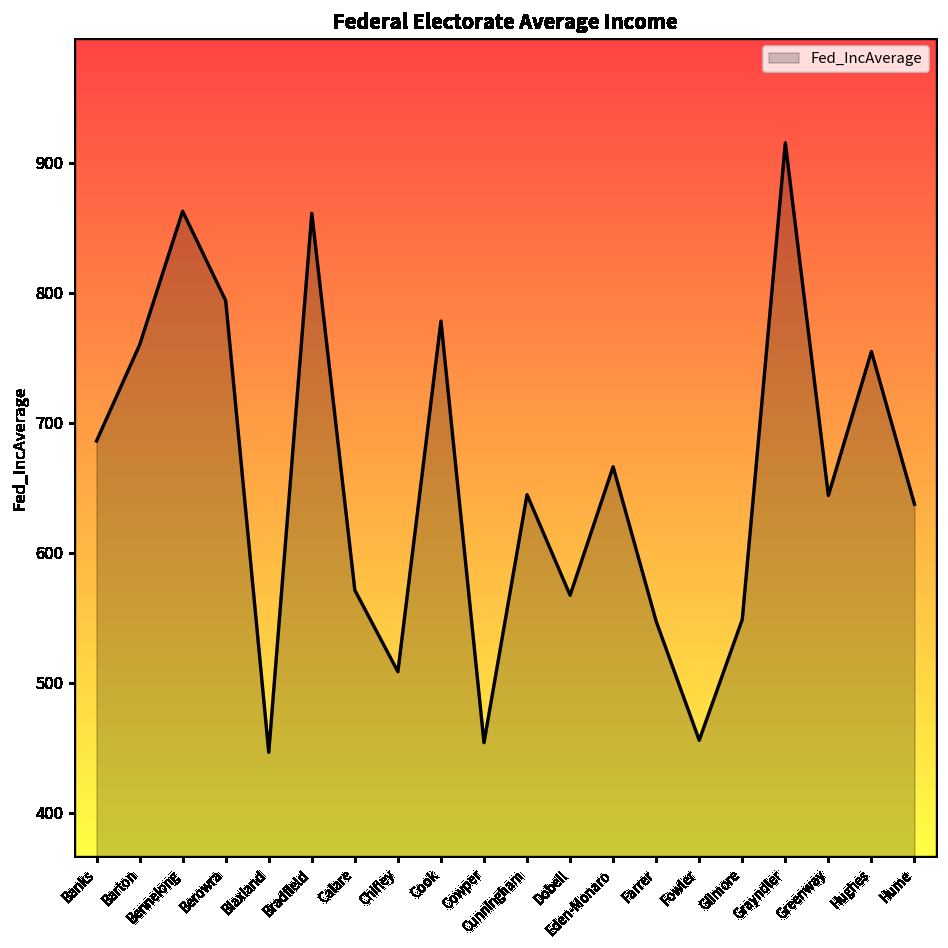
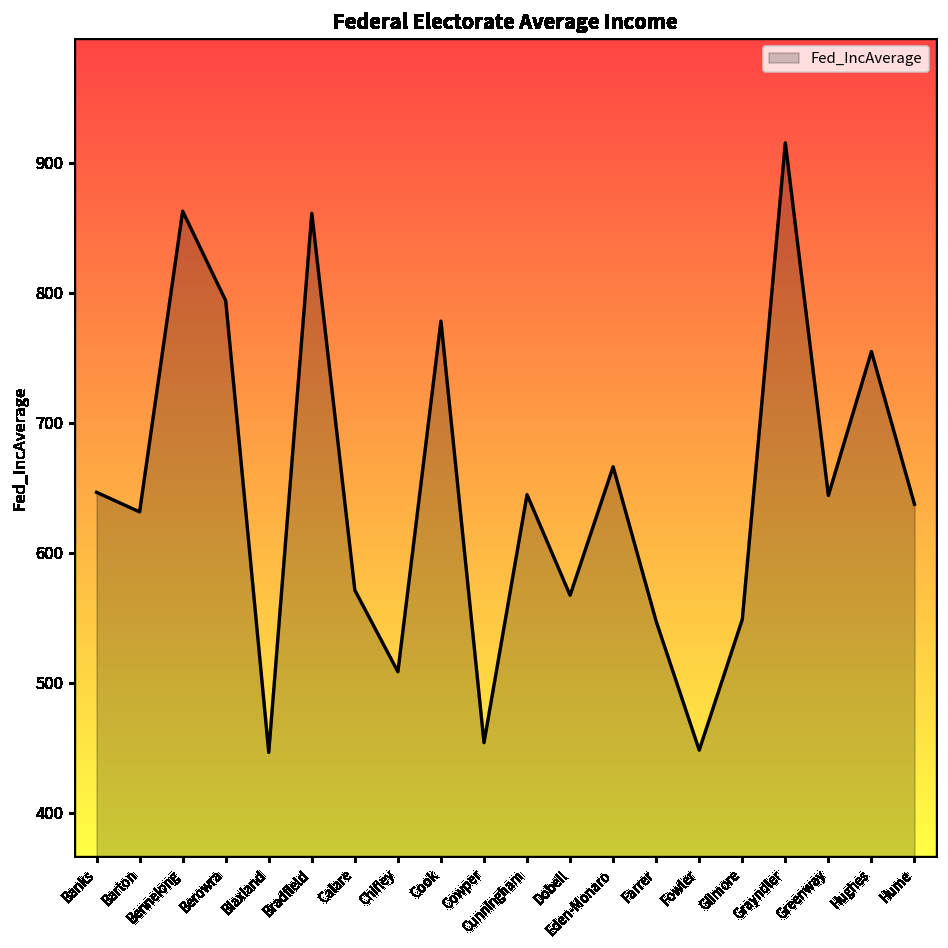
Banks: 686 -> 646
Barton: 760 -> 631
Fowler: 456 -> 448
